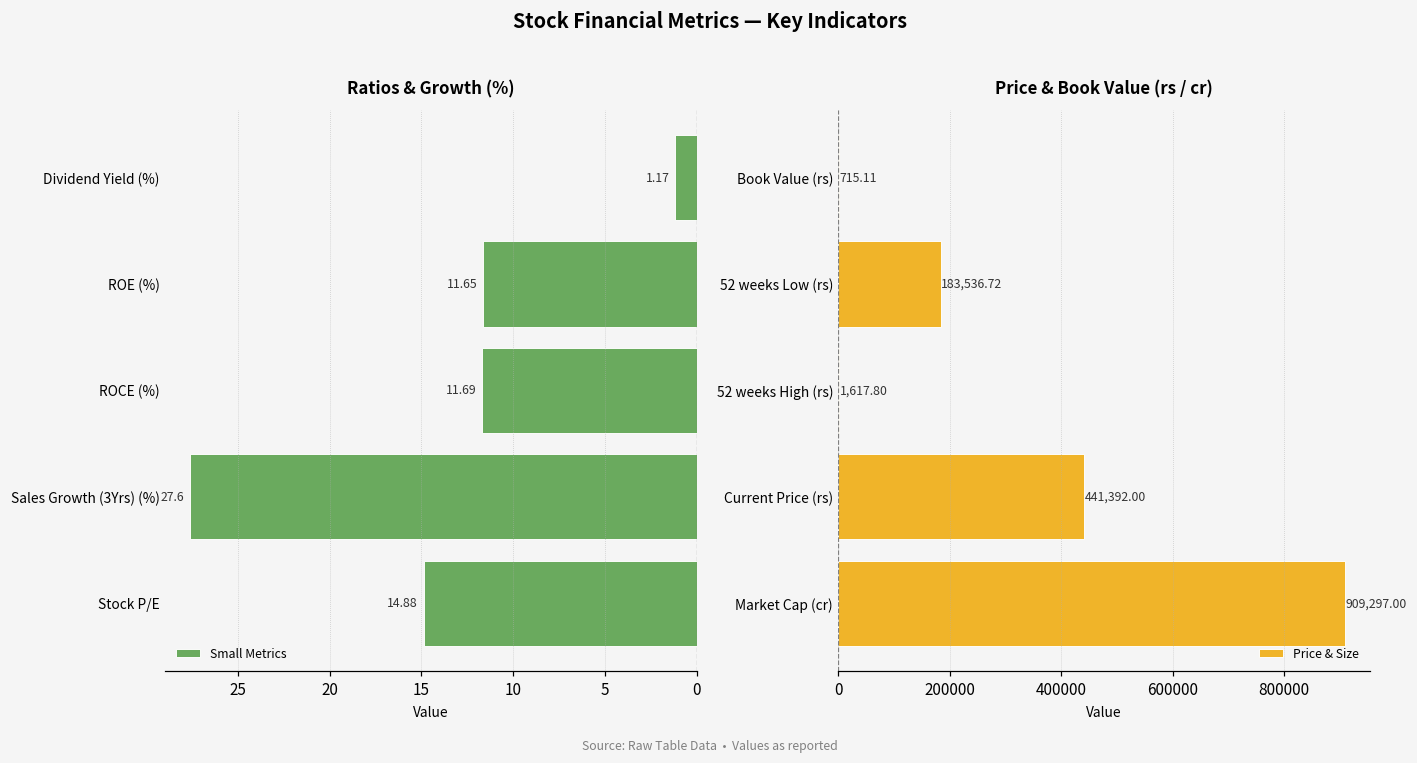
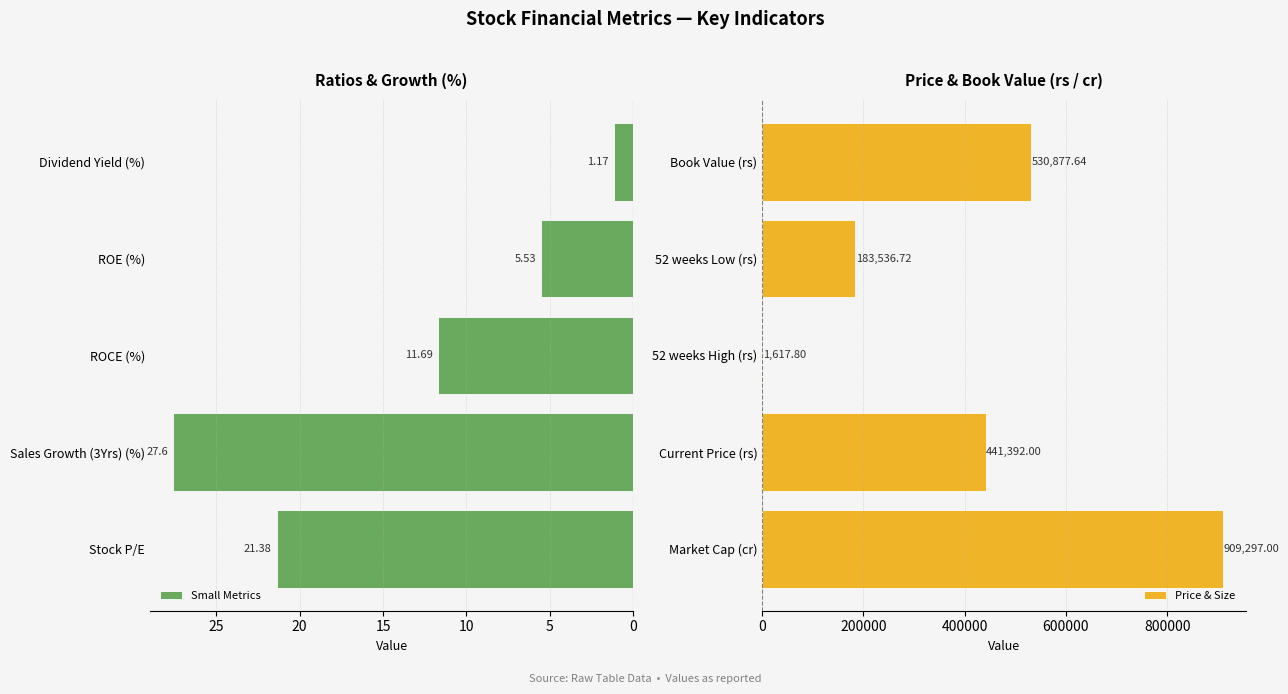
Ratios & Growth (%), ROE (%): 11.65 -> 5.53
Ratios & Growth (%), Stock P/E: 14.88 -> 21.38
Price & Book Value (rs / cr), Book Value (rs): 715.11 -> 530,877.64
